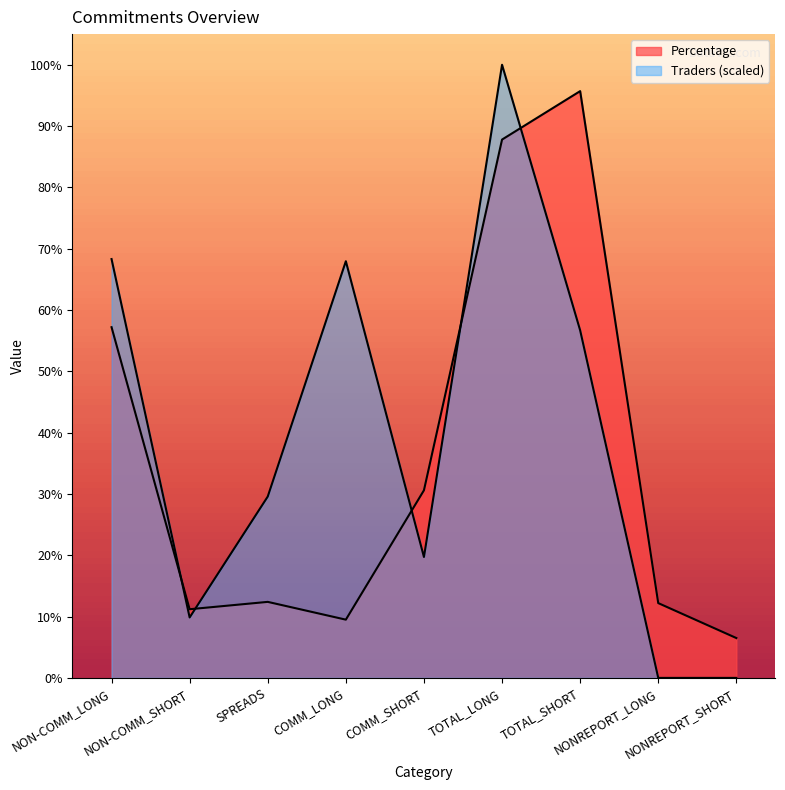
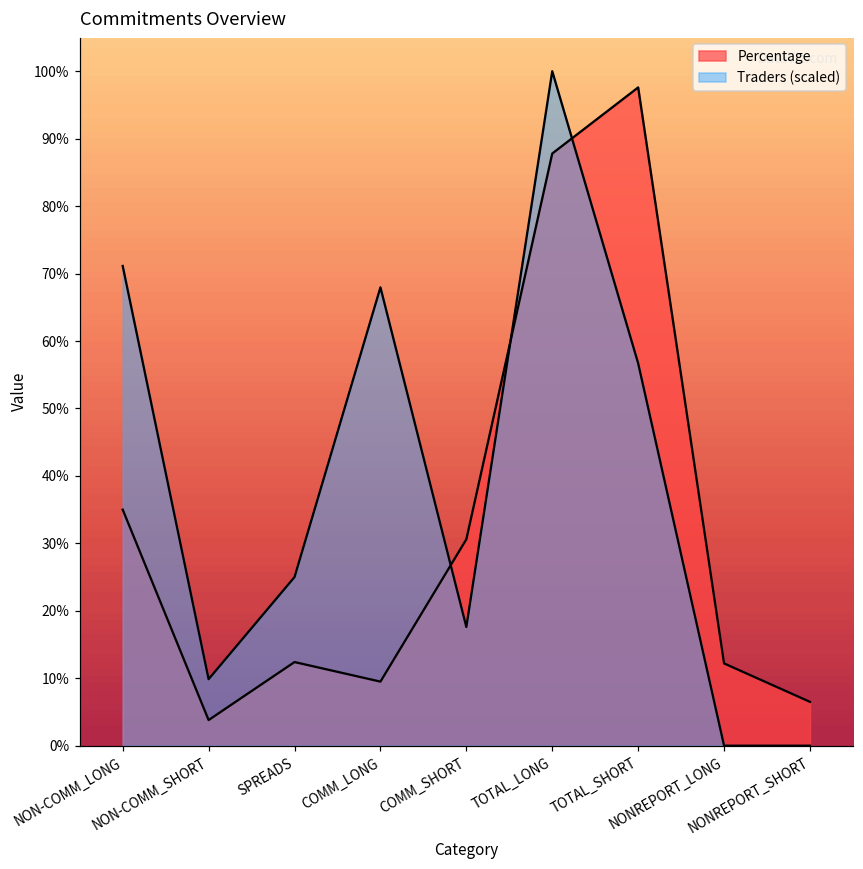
Percentage, NON-COMM_LONG: 57% -> 35%
Traders (scaled), NON-COMM_LONG: 68% -> 71%
Percentage, NON-COMM_SHORT: 11% -> 4%
Traders (scaled), SPREADS: 30% -> 25%
Traders (scaled), COMM_SHORT: 20% -> 18%
Percentage, TOTAL_SHORT: 96% -> 98%
